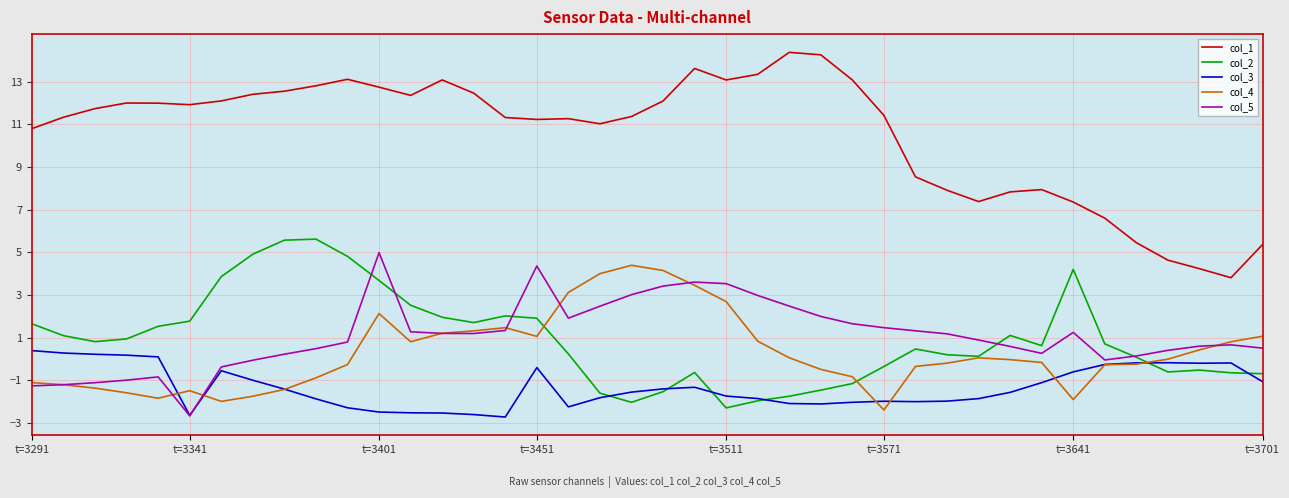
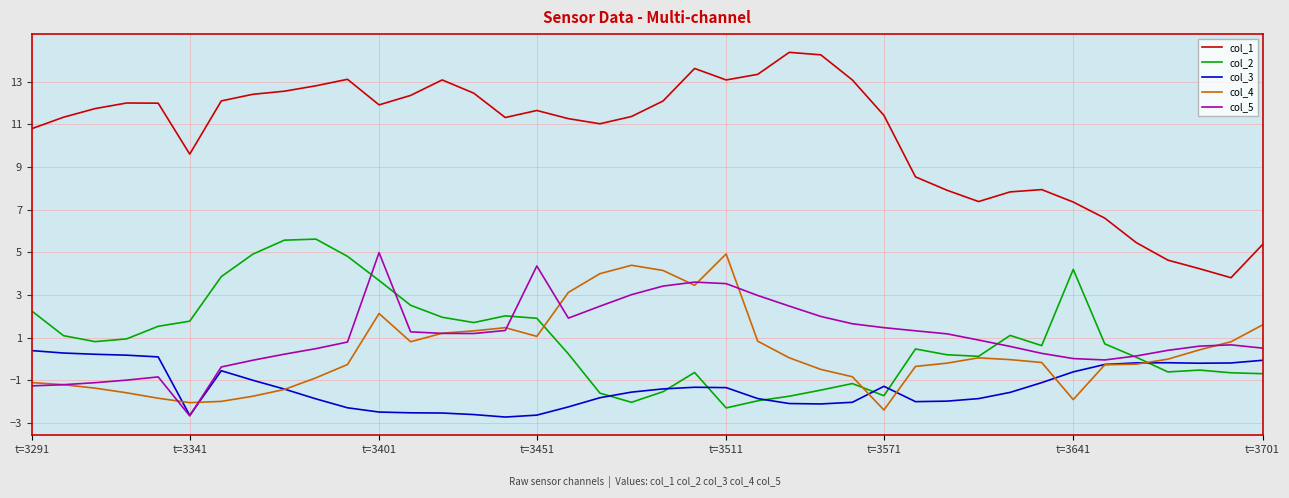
col_2, t=3291: 1.6 -> 2.2
col_1, t=3341: 11.9 -> 9.6
col_4, t=3341: -1.5 -> -2.0
col_1, t=3401: 12.7 -> 11.9
col_1, t=3451: 11.2 -> 11.6
col_3, t=3451: -0.4 -> -2.6
col_3, t=3511: -1.7 -> -1.3
col_4, t=3511: 2.7 -> 4.9
col_2, t=3571: -0.3 -> -1.7
col_3, t=3571: -2.0 -> -1.3
col_5, t=3641: 1.2 -> 0.0
col_3, t=3701: -1.1 -> -0.1
col_4, t=3701: 1.1 -> 1.6
